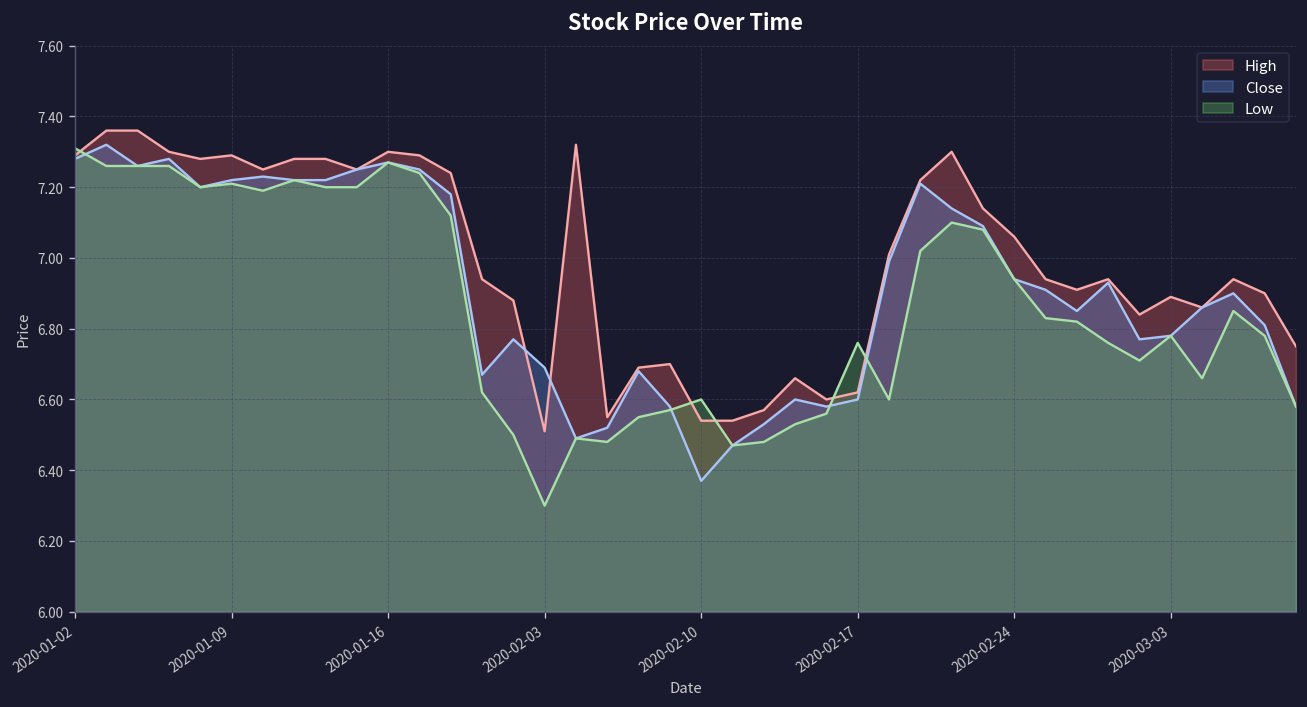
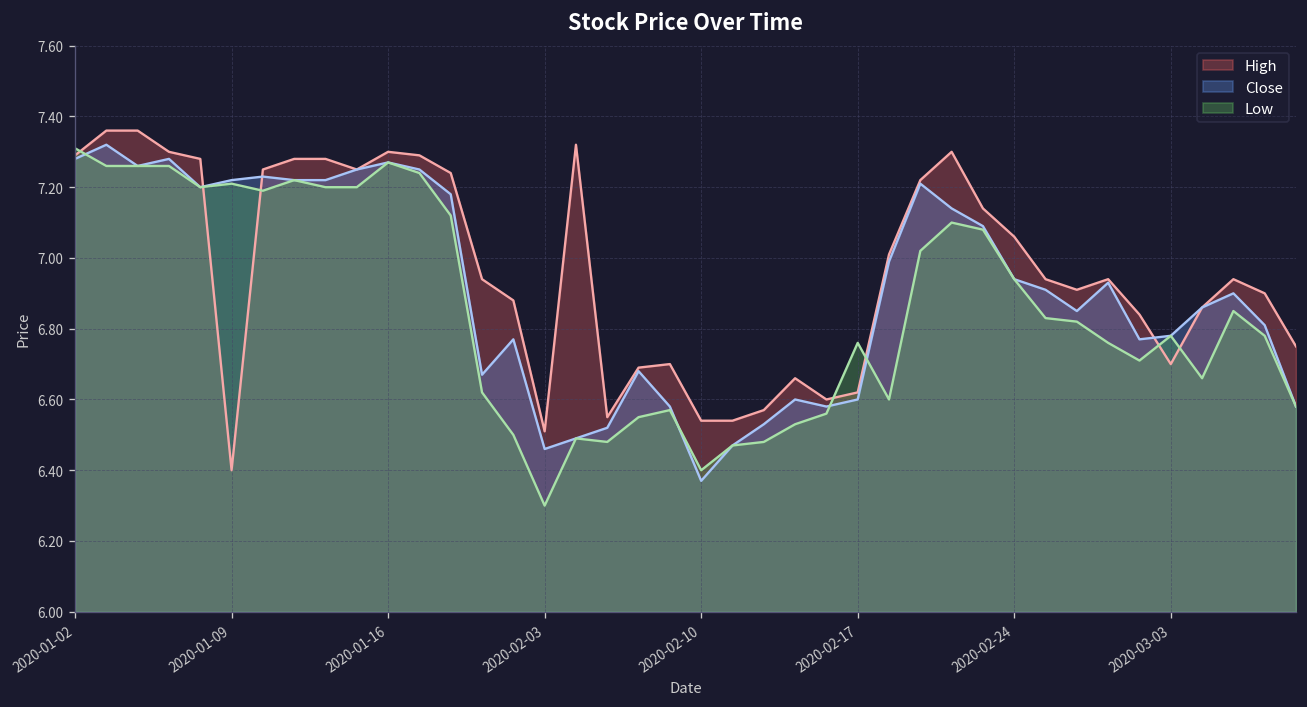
High, 2020-01-09: 7.29 -> 6.40
Close, 2020-02-03: 6.69 -> 6.46
Low, 2020-02-10: 6.6 -> 6.4
High, 2020-03-03: 6.89 -> 6.70
